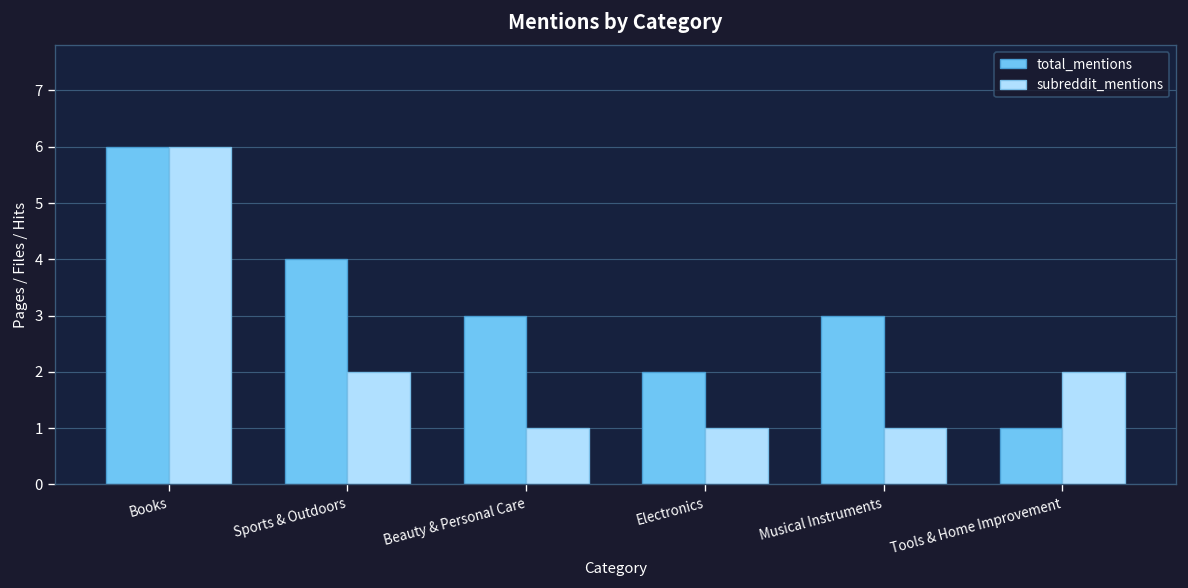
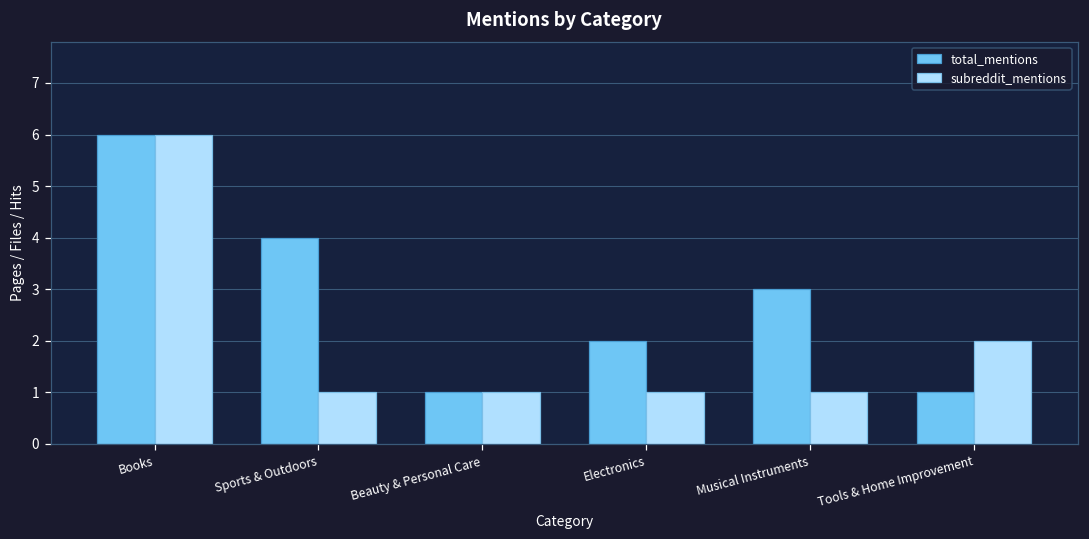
subreddit_mentions, Sports & Outdoors: 2 -> 1
total_mentions, Beauty & Personal Care: 3 -> 1
